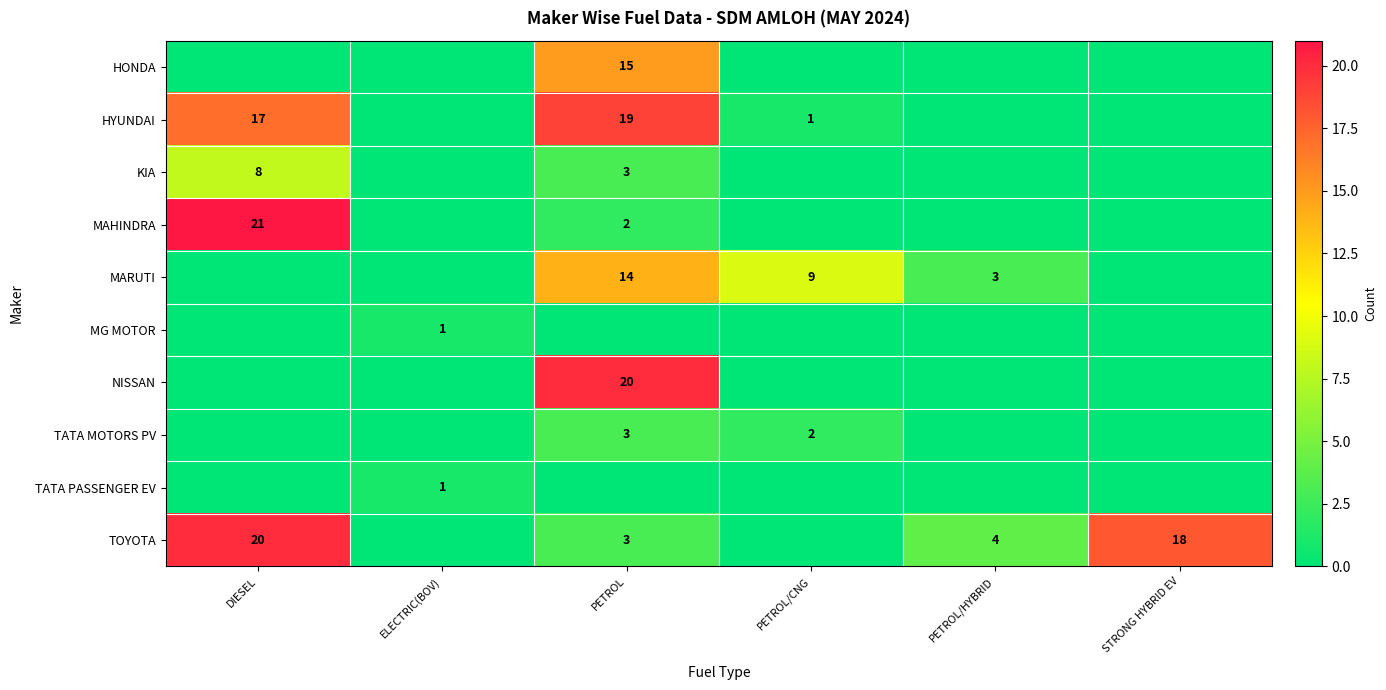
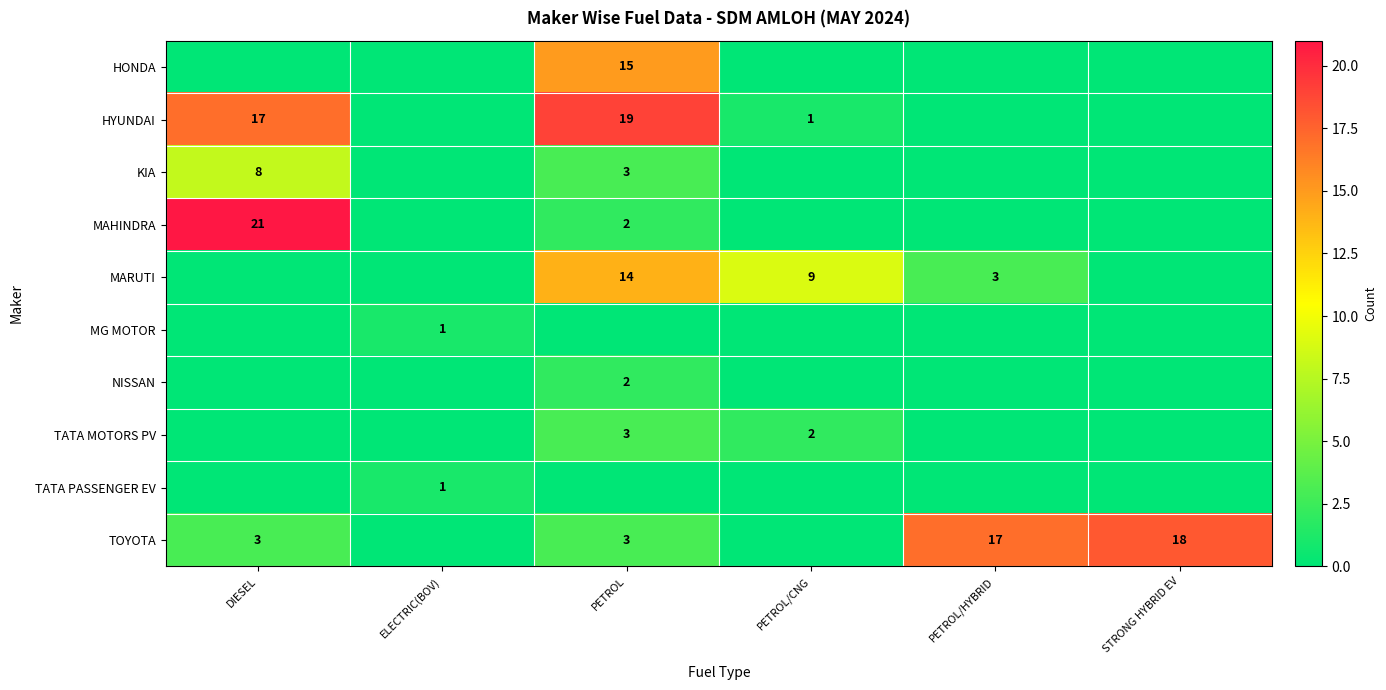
NISSAN, PETROL: 20 -> 2
TOYOTA, DIESEL: 20 -> 3
TOYOTA, PETROL/HYBRID: 4 -> 17
